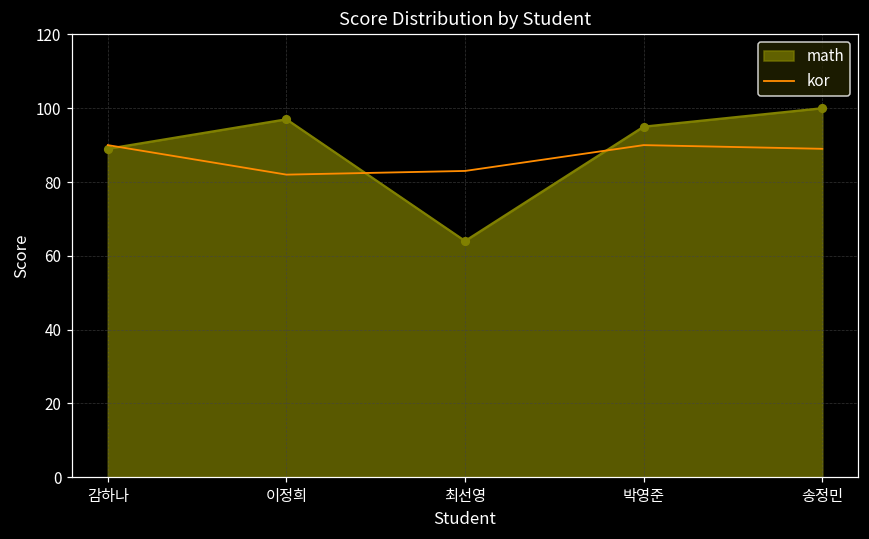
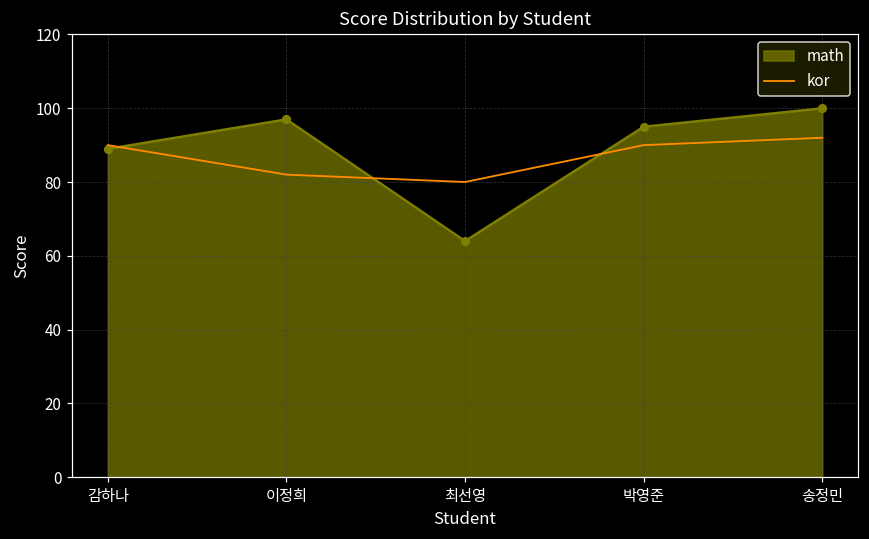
kor, 최선영: 83 -> 80
kor, 송정민: 89 -> 92
